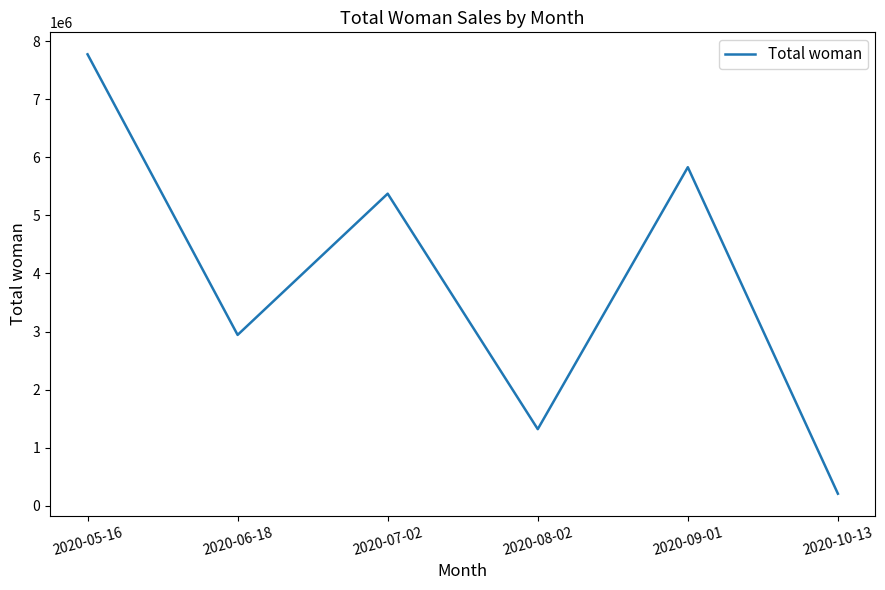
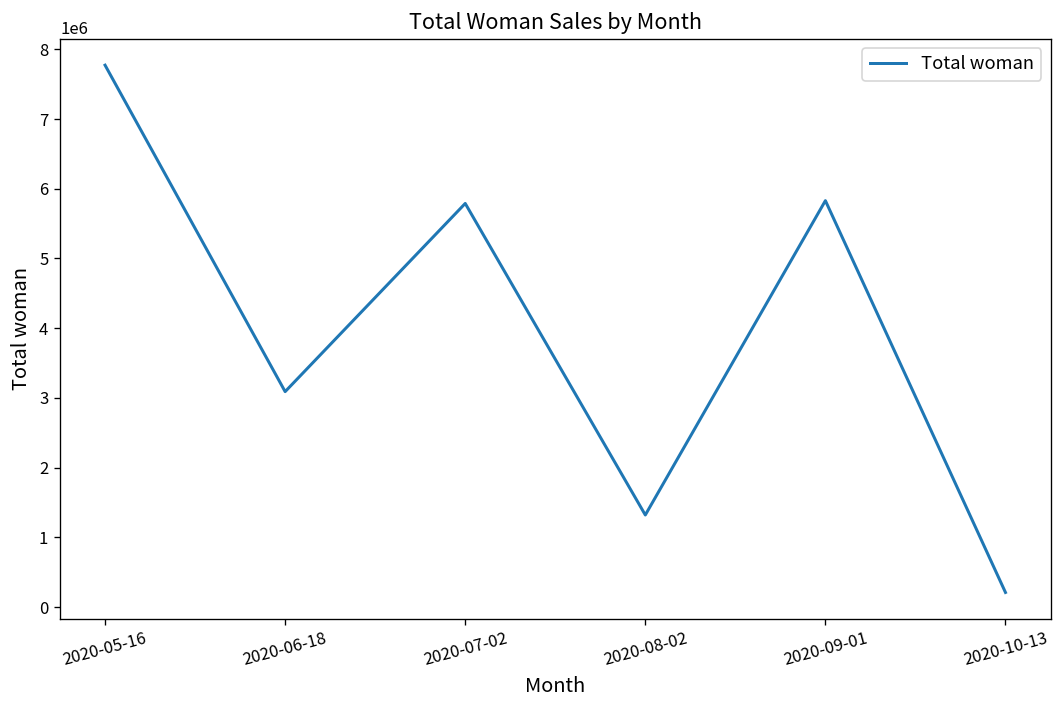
2020-06-18: 2900000 -> 3100000
2020-07-02: 5400000 -> 5800000
